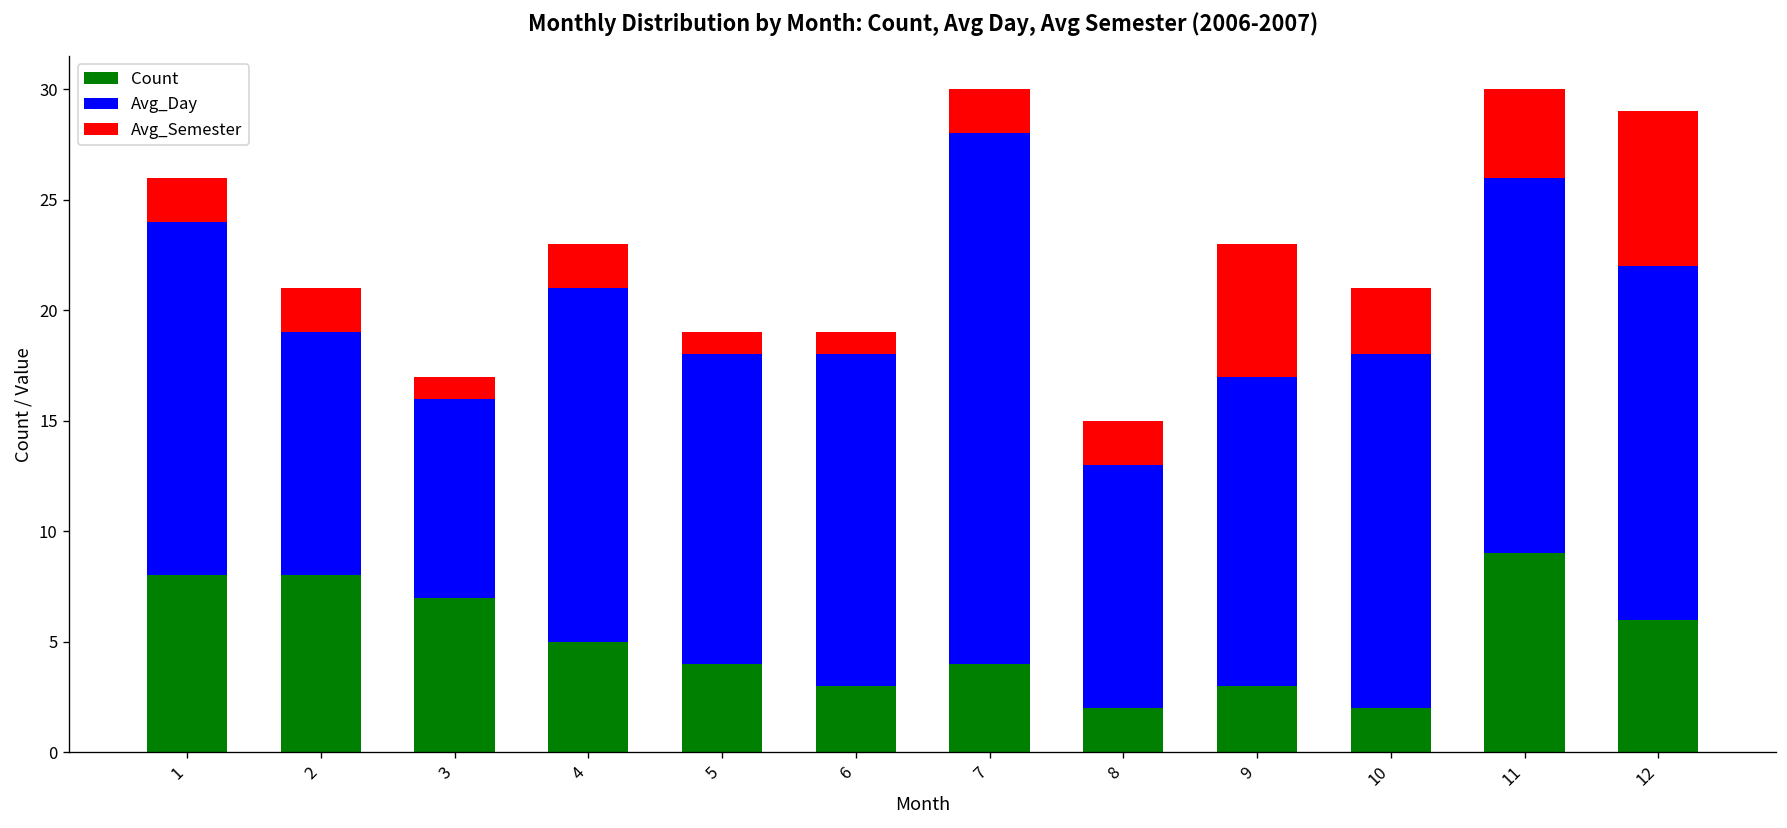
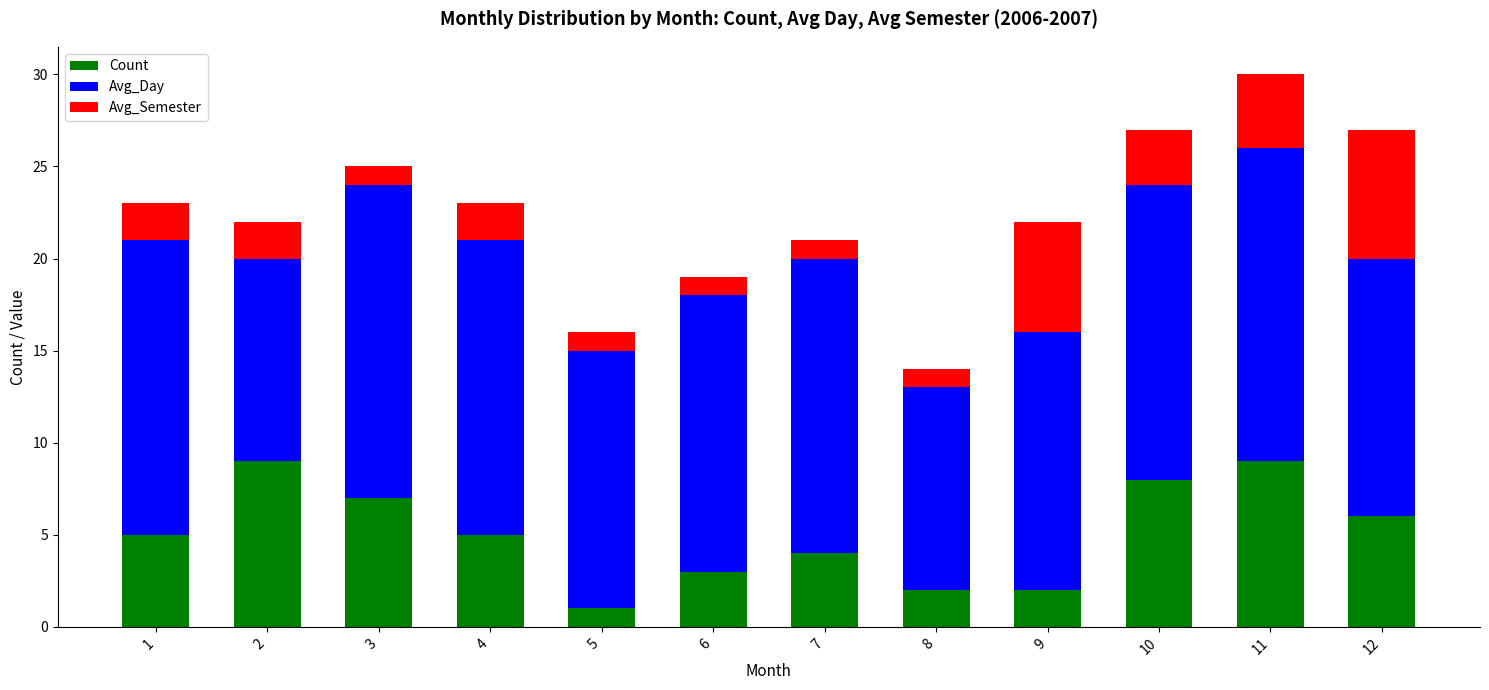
Count, 1: 8 -> 5
Count, 2: 8 -> 9
Avg_Day, 3: 9 -> 17
Count, 5: 4 -> 1
Avg_Day, 7: 24 -> 16
Avg_Semester, 7: 2 -> 1
Avg_Semester, 8: 2 -> 1
Count, 9: 3 -> 2
Count, 10: 2 -> 8
Avg_Day, 12: 16 -> 14
